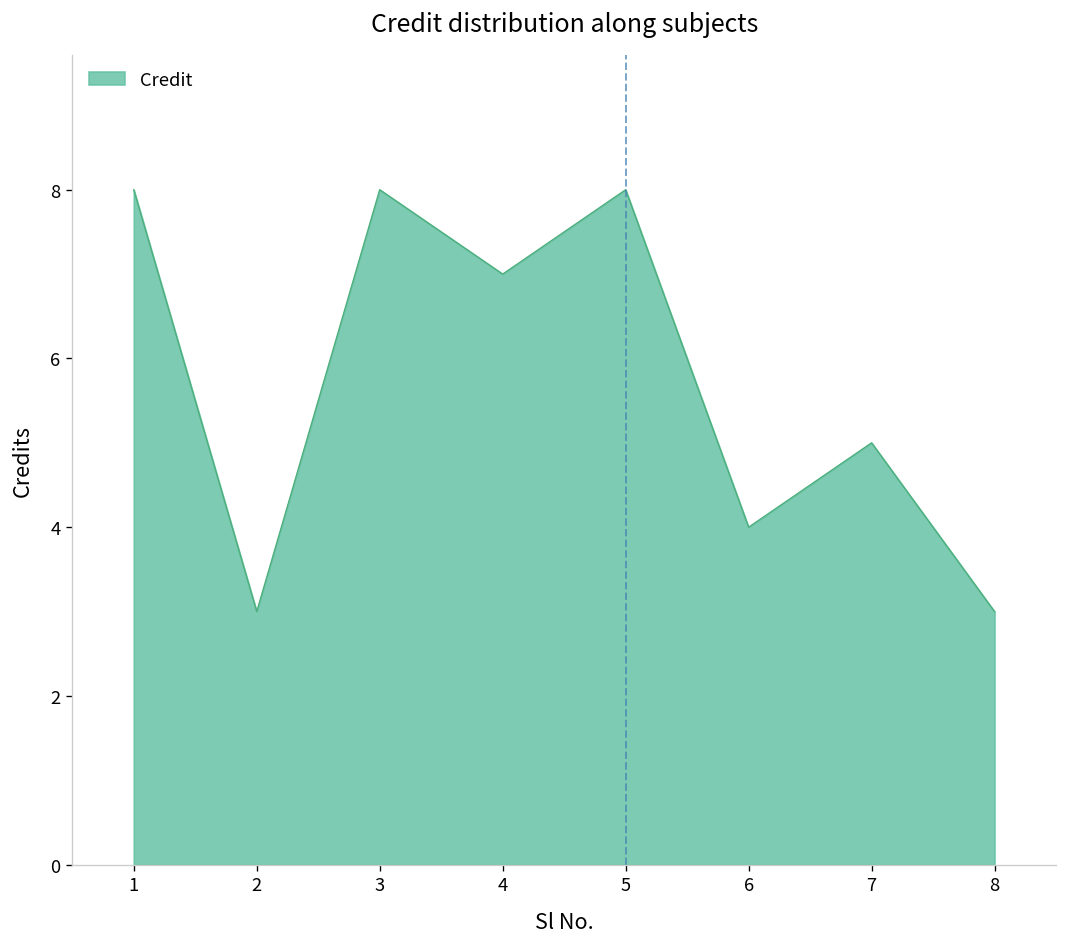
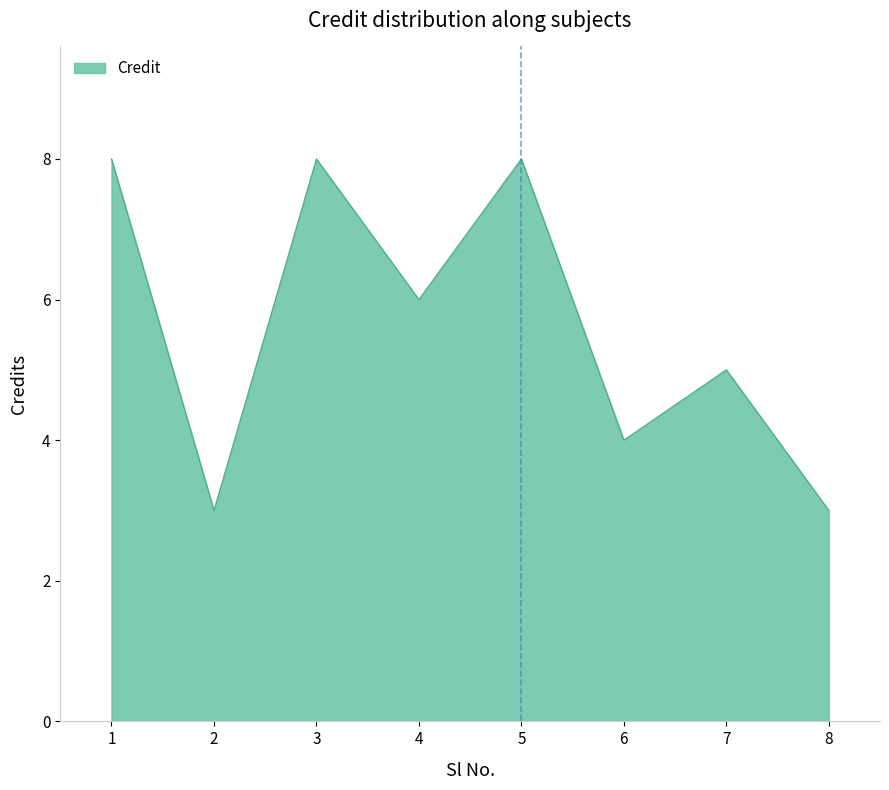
4: 7 -> 6
